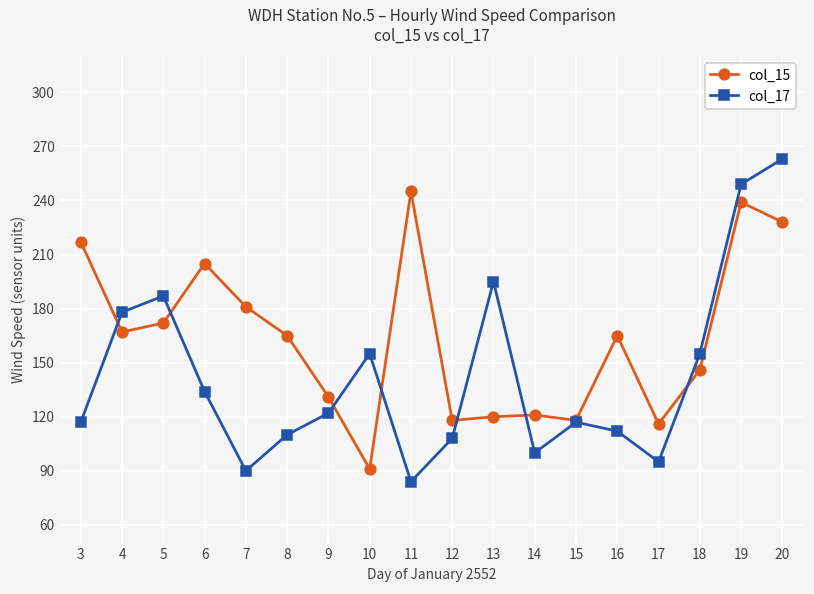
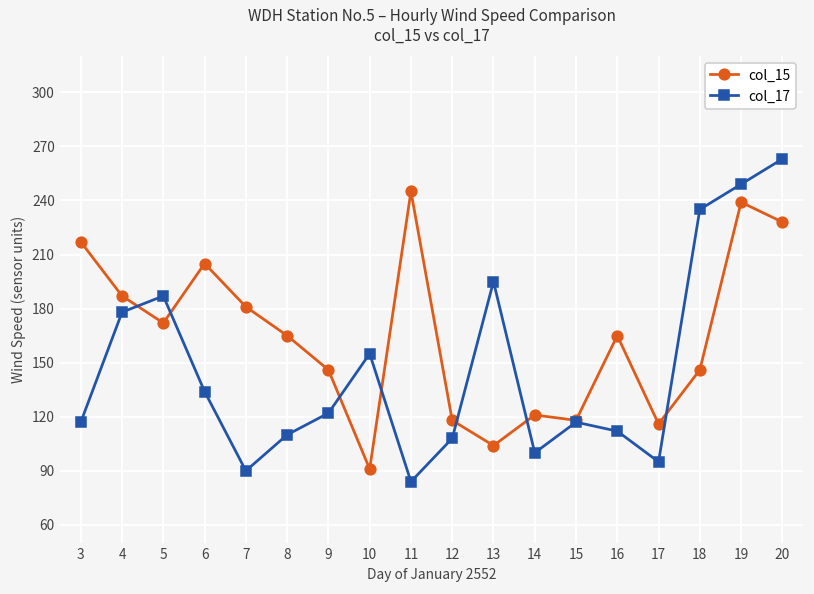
col_15, 4: 167 -> 187
col_15, 9: 131 -> 146
col_15, 13: 120 -> 104
col_17, 18: 155 -> 235
